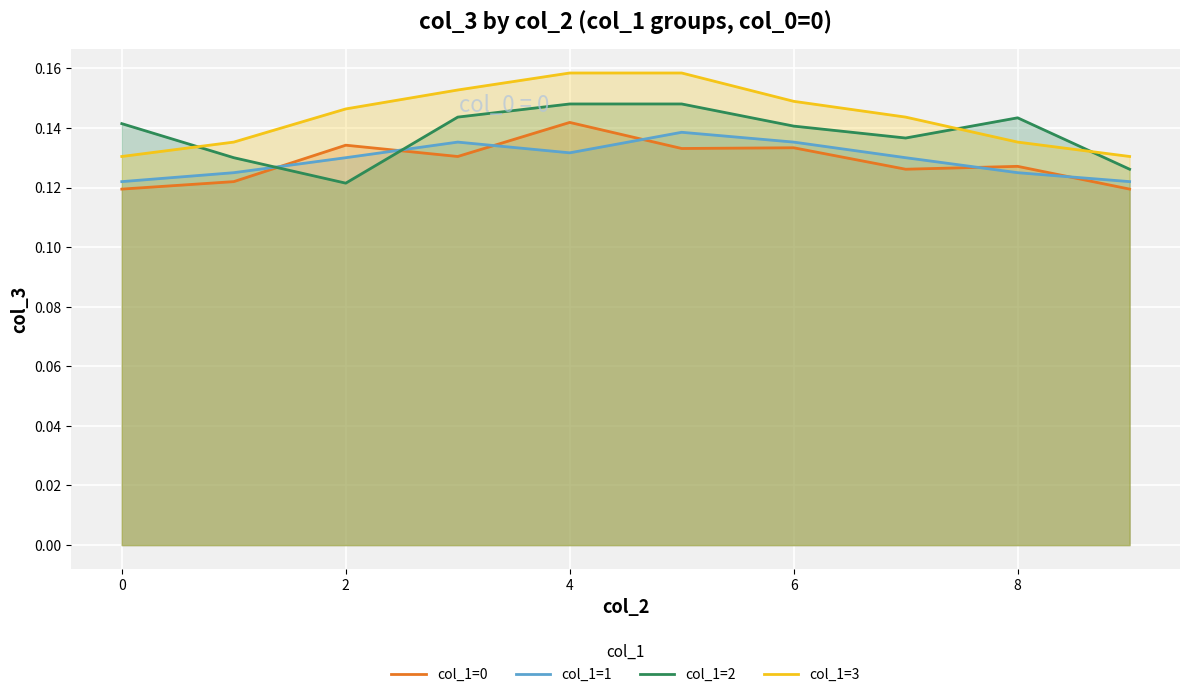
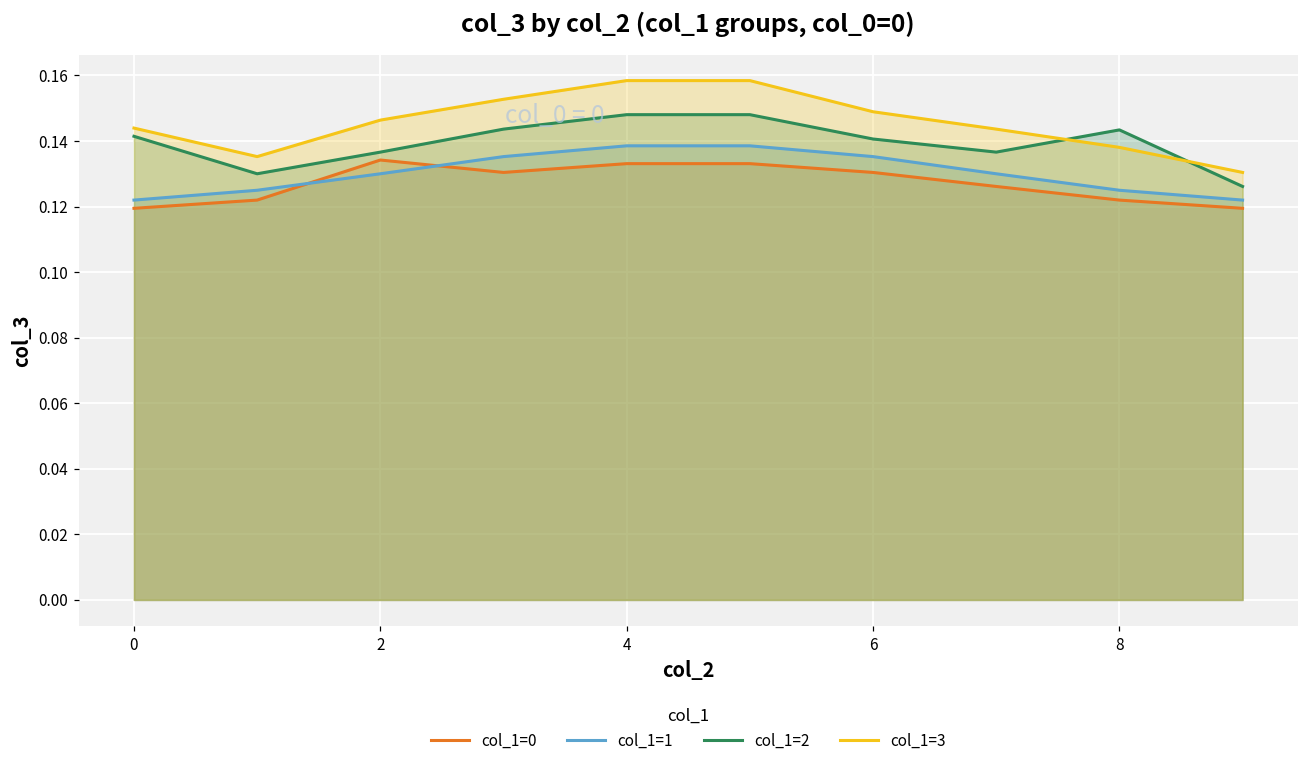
col_1=3, 0: 0.130 -> 0.144
col_1=2, 2: 0.121 -> 0.137
col_1=0, 4: 0.142 -> 0.133
col_1=1, 4: 0.132 -> 0.139
col_1=0, 6: 0.133 -> 0.130
col_1=0, 8: 0.127 -> 0.122
col_1=3, 8: 0.135 -> 0.138
